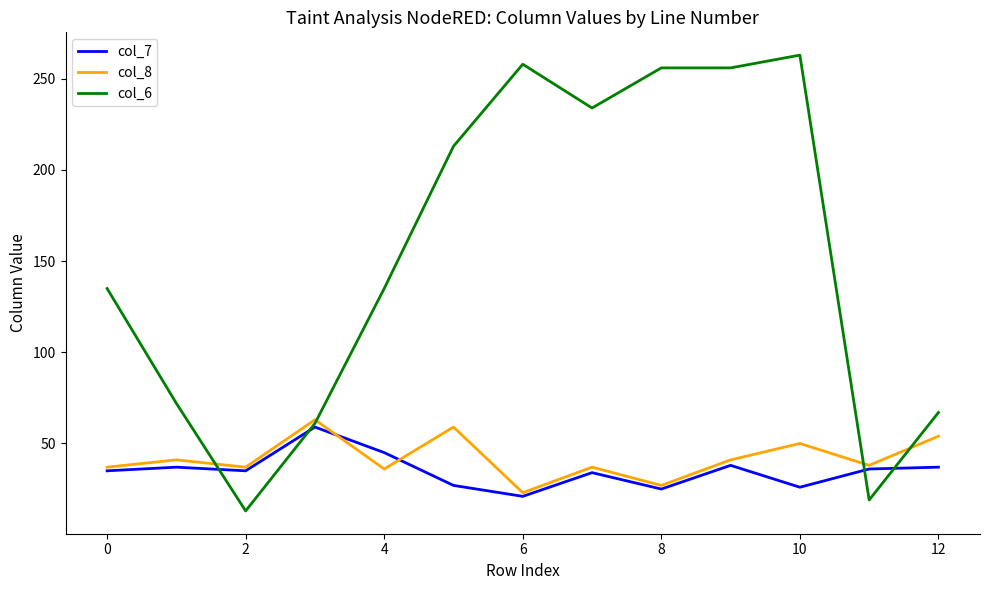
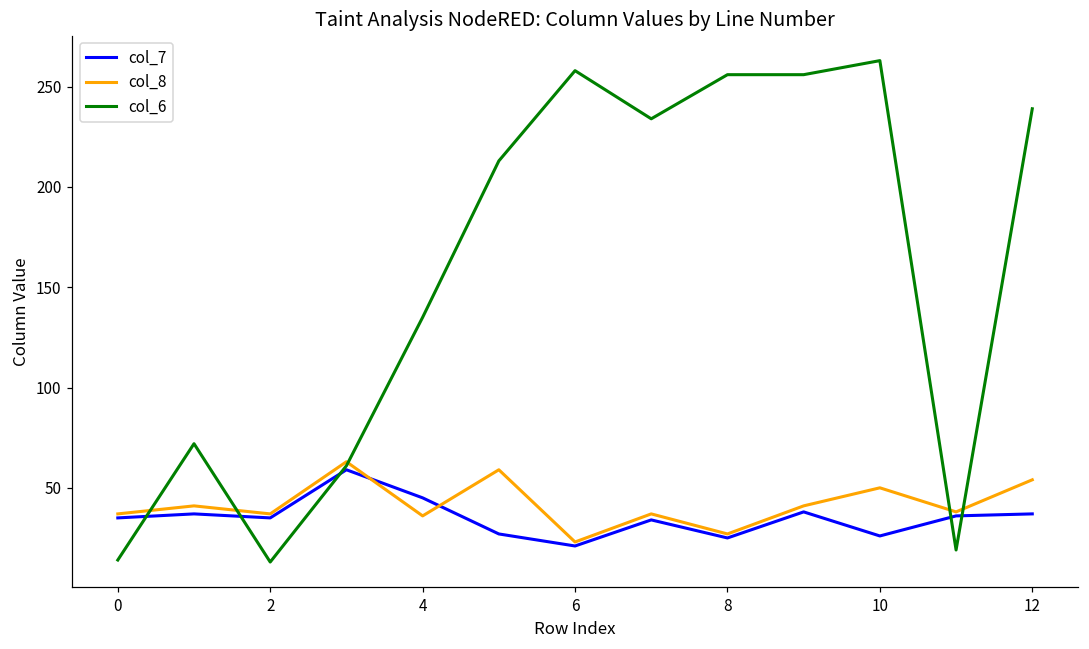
col_6, 0: 135 -> 14
col_6, 12: 67 -> 239
